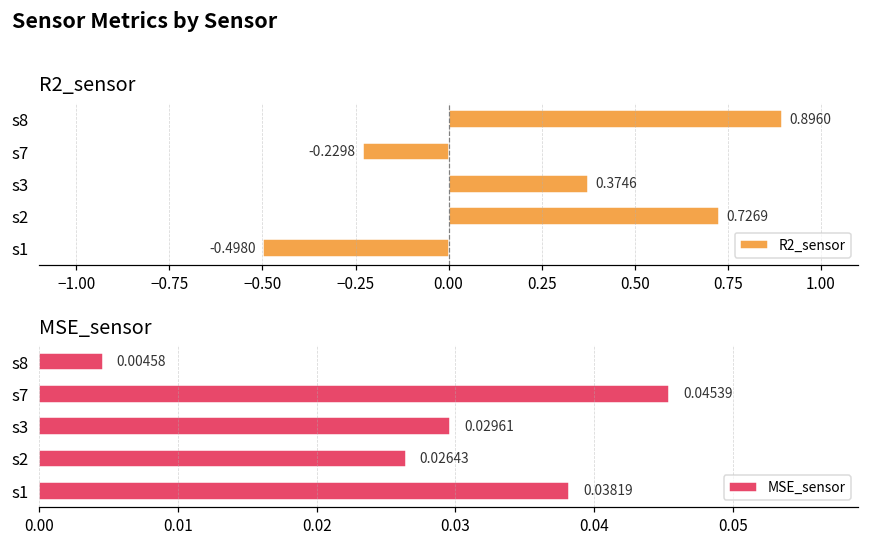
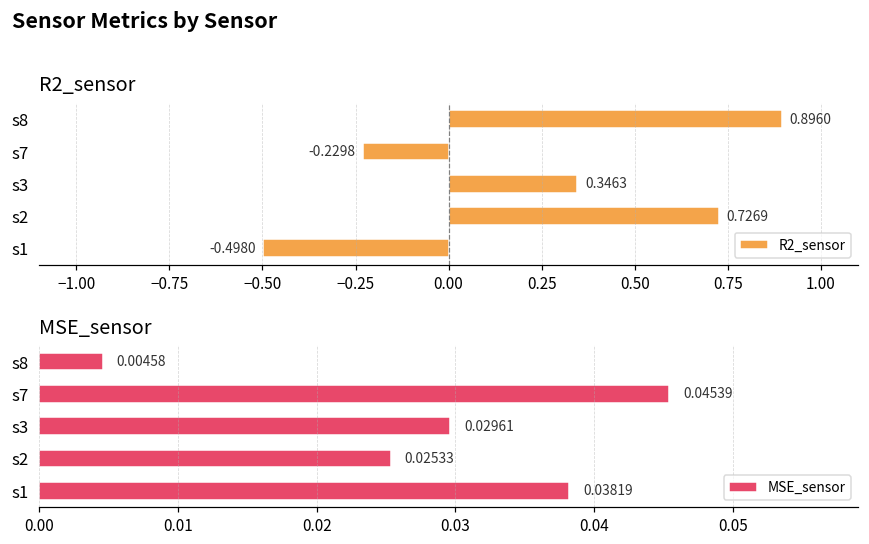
R2_sensor, s3: 0.3746 -> 0.3463
MSE_sensor, s2: 0.02643 -> 0.02533
